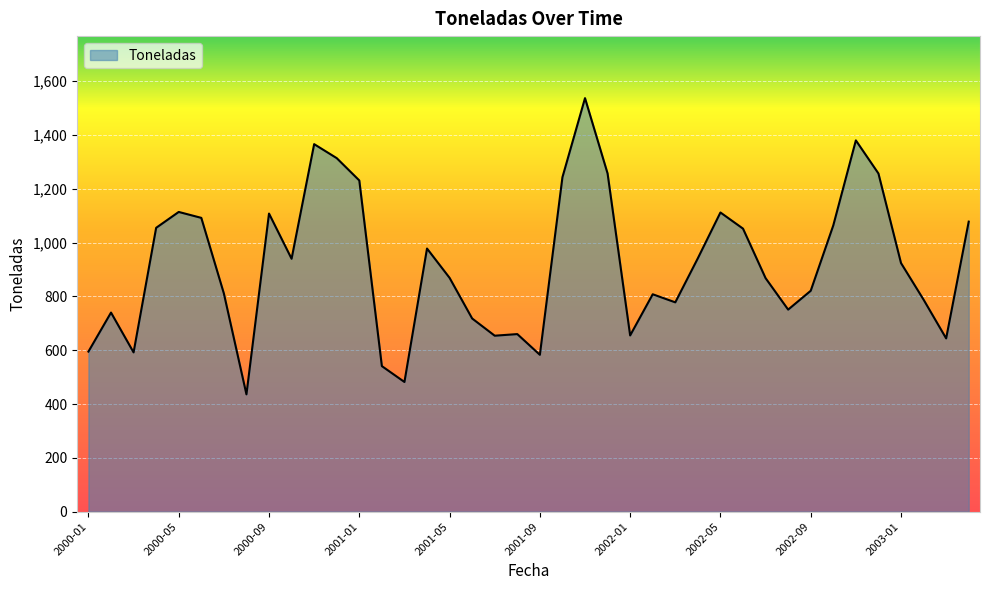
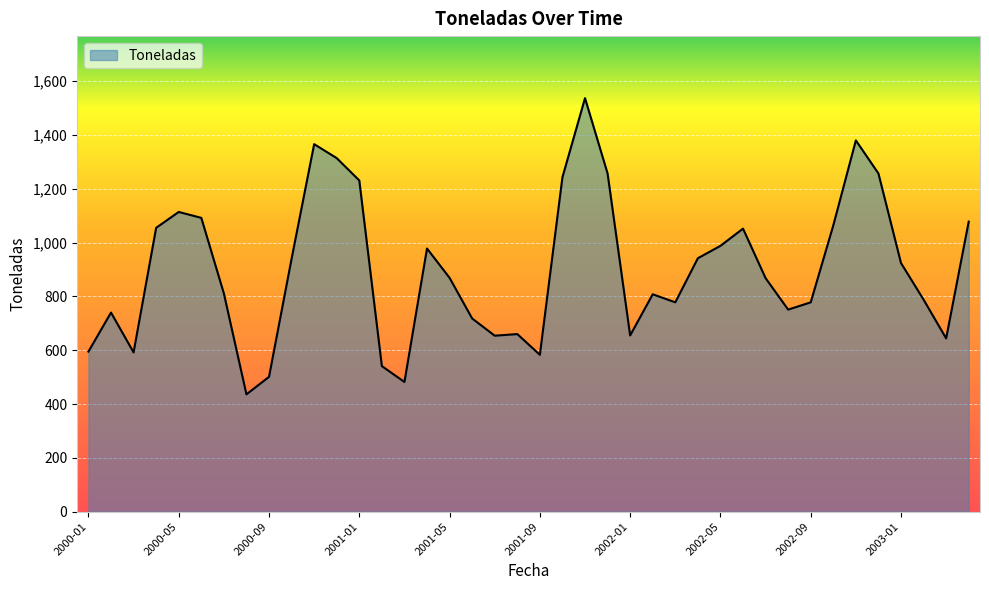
2000-09: 1,110 -> 500
2002-05: 1,110 -> 990
2002-09: 820 -> 780
